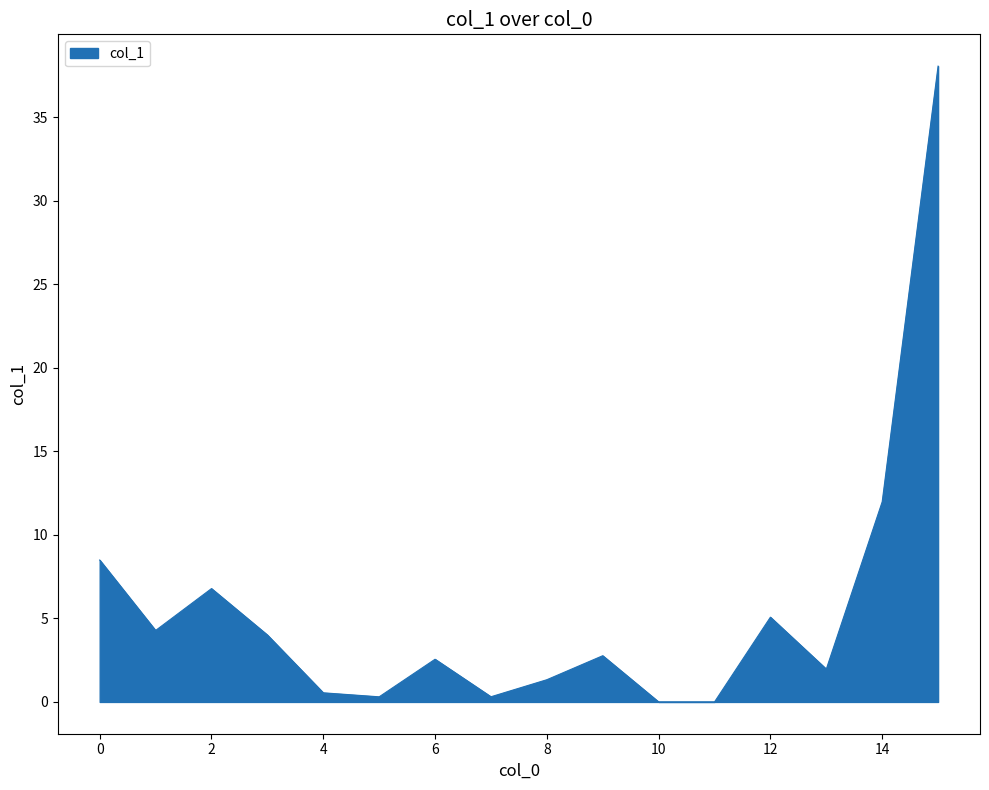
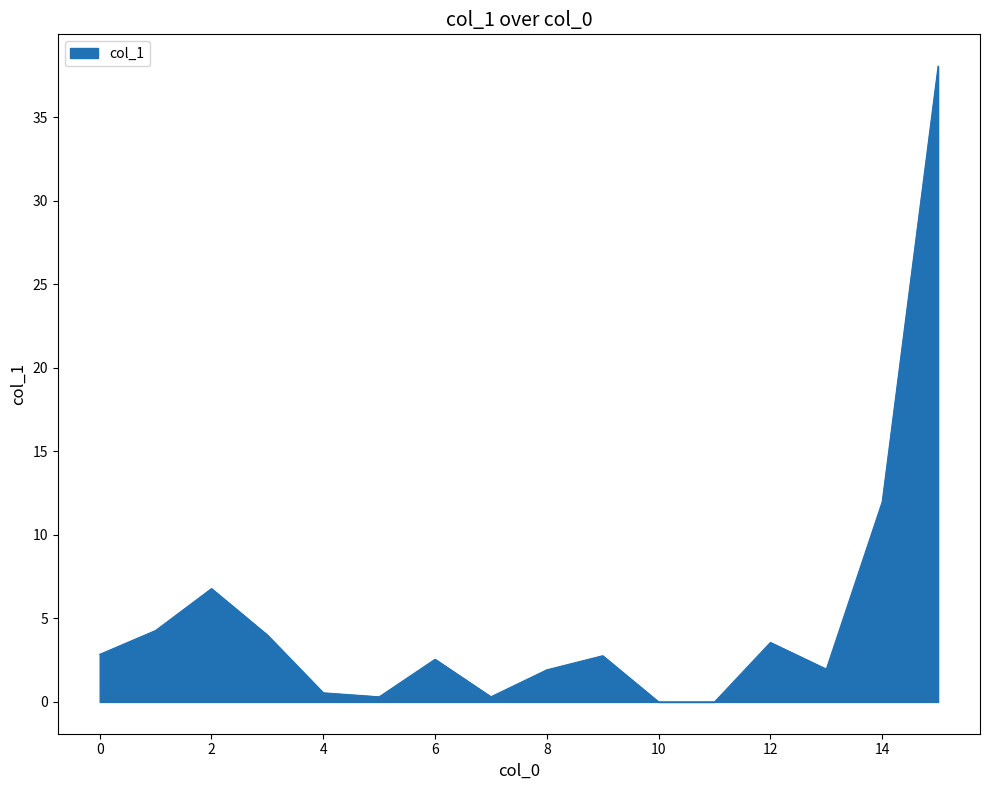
0: 8.5 -> 2.8
8: 1.3 -> 1.9
12: 5.1 -> 3.6
